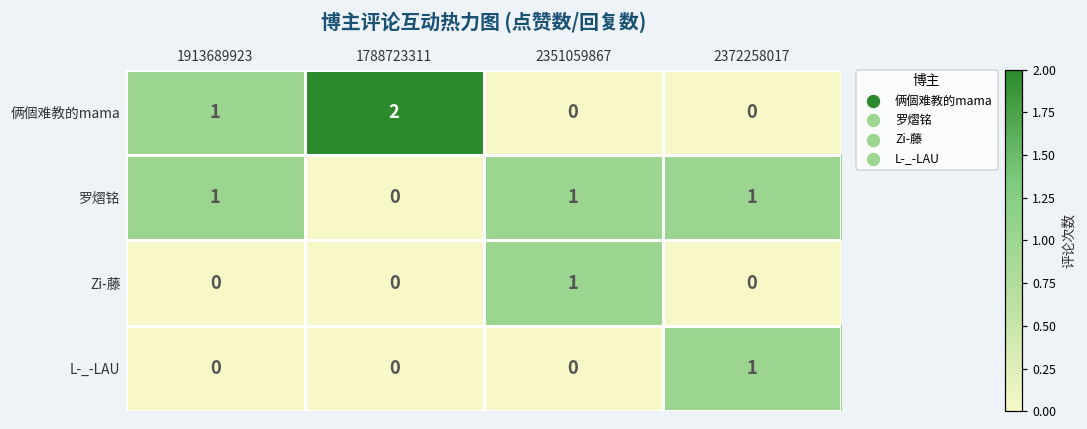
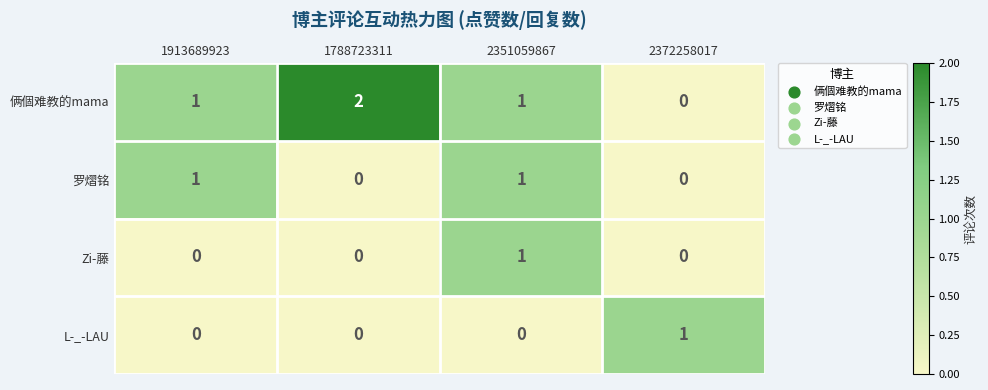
俩個难教的mama, 2351059867: 0 -> 1
罗熠铭, 2372258017: 1 -> 0
